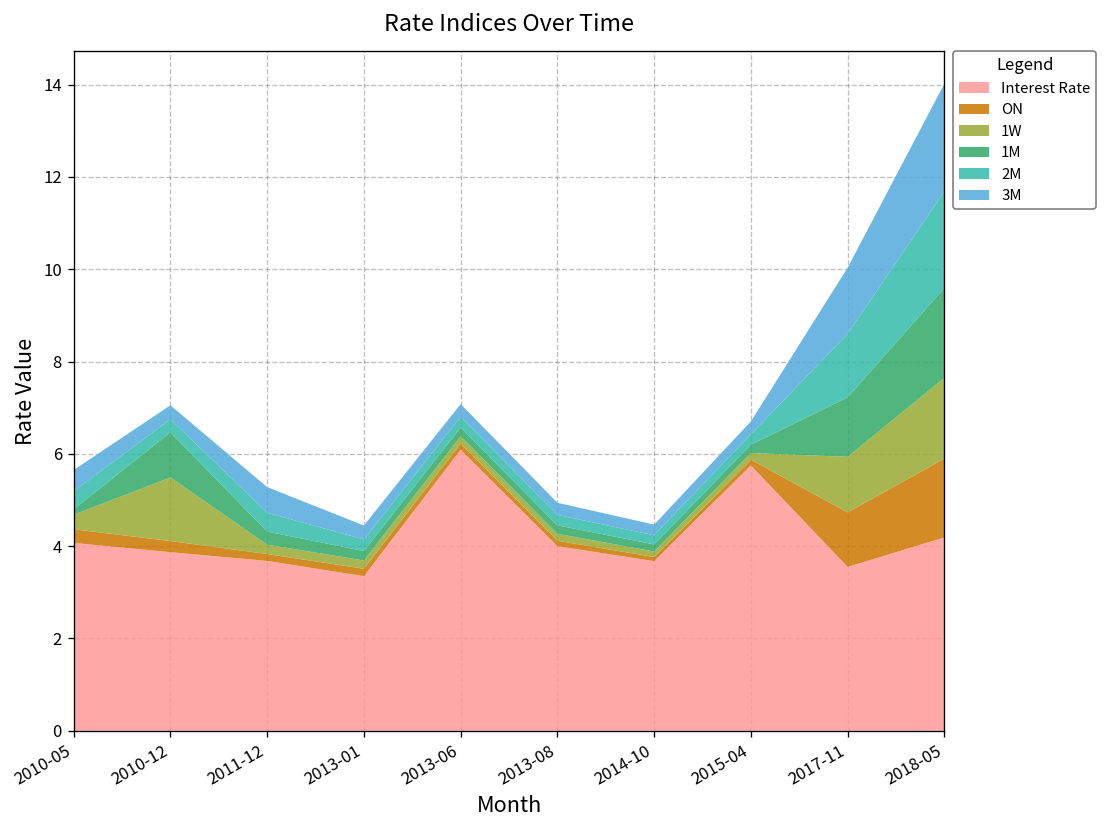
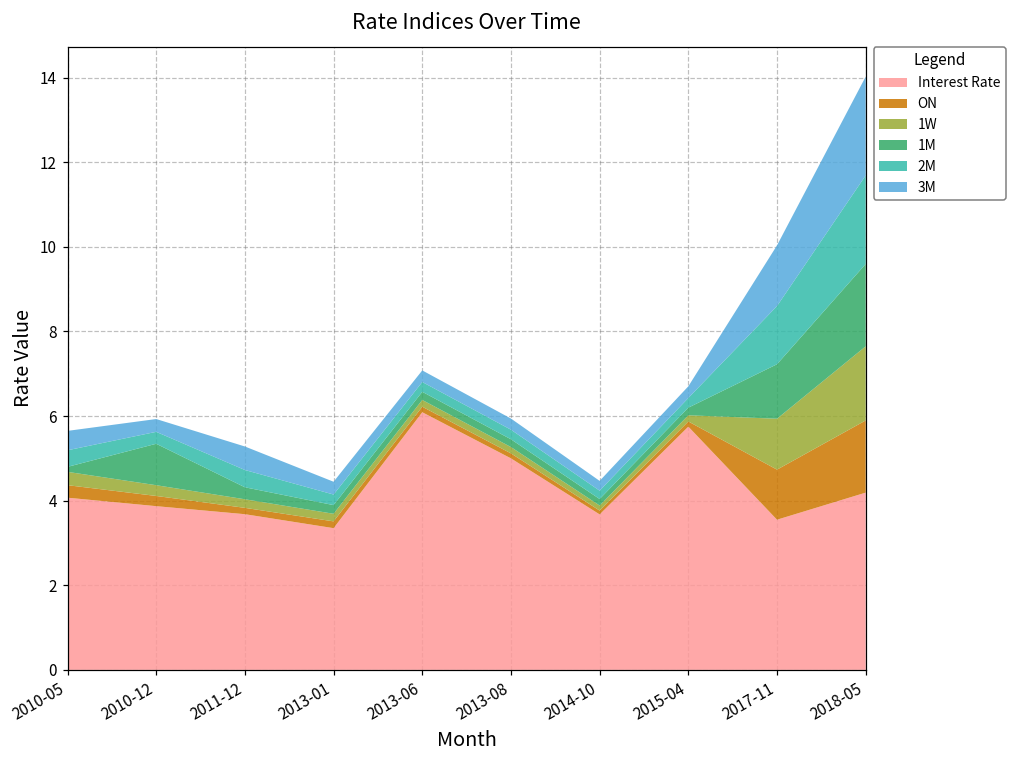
1W, 2010-12: 1.4 -> 0.3
Interest Rate, 2013-08: 4 -> 5
